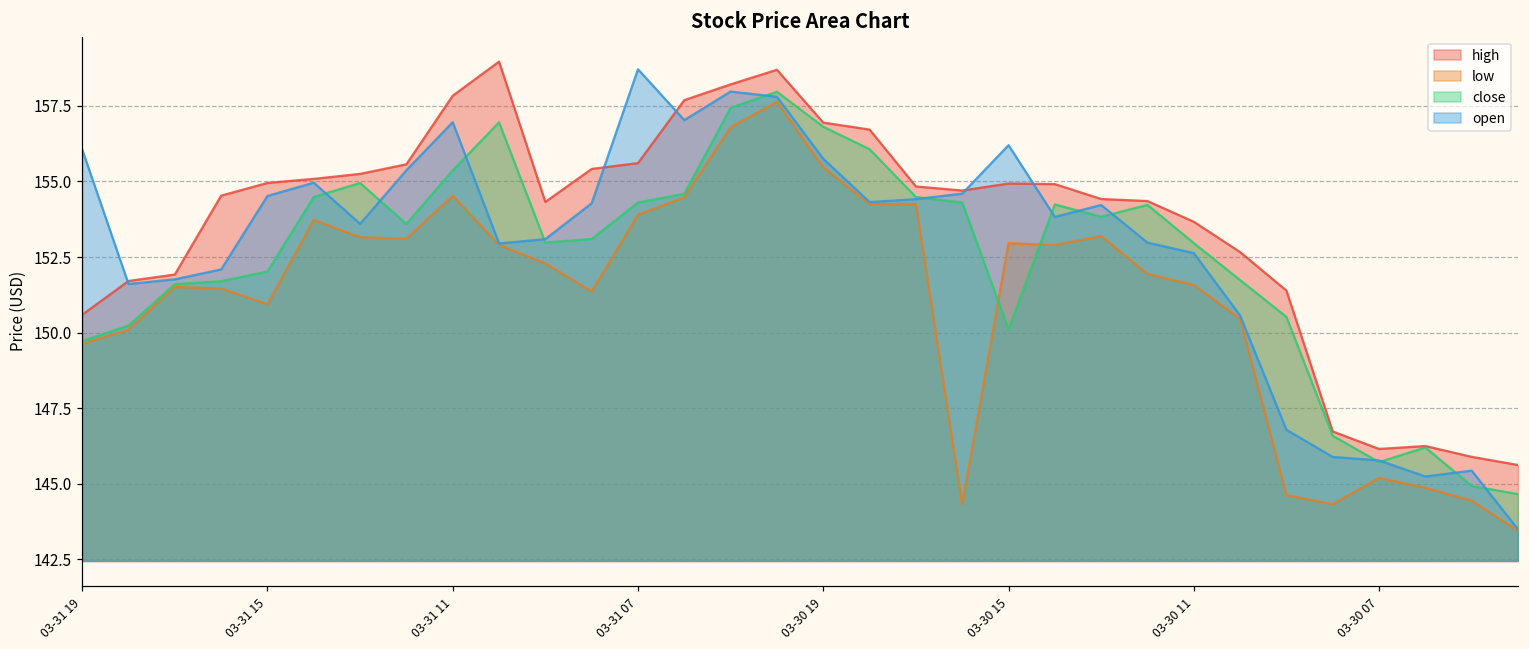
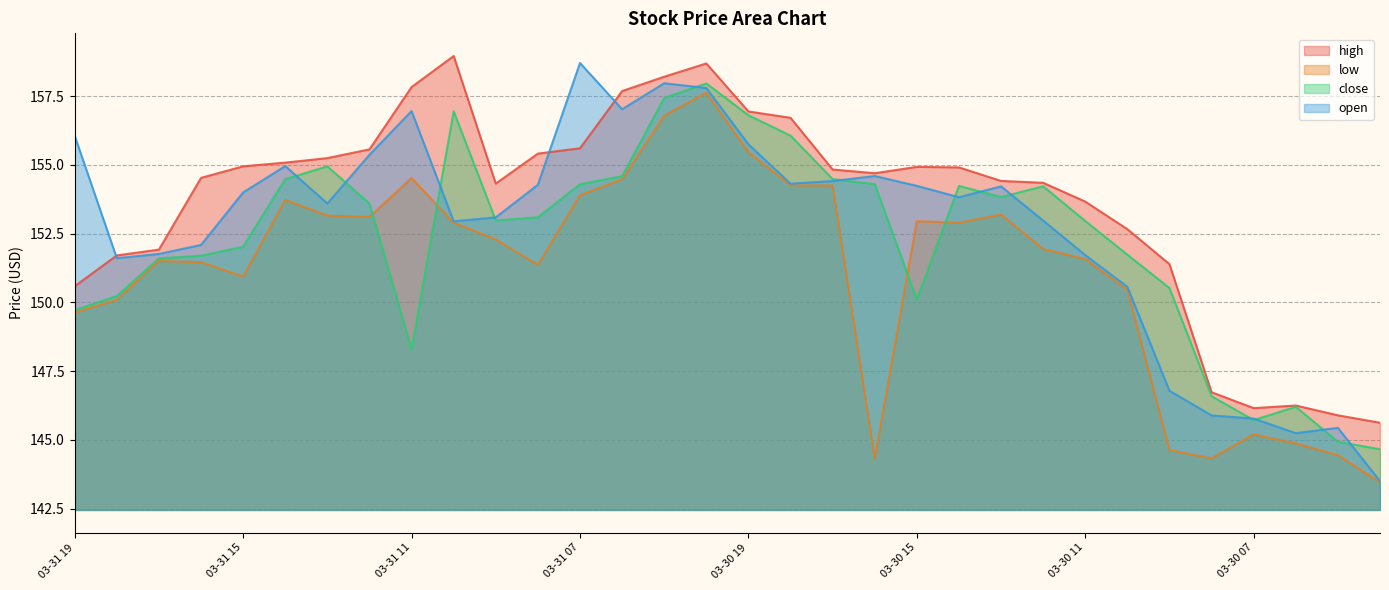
open, 03-31 15: 154.5 -> 154.0
close, 03-31 11: 155.4 -> 148.3
open, 03-30 15: 156.2 -> 154.2
open, 03-30 11: 152.6 -> 151.7
